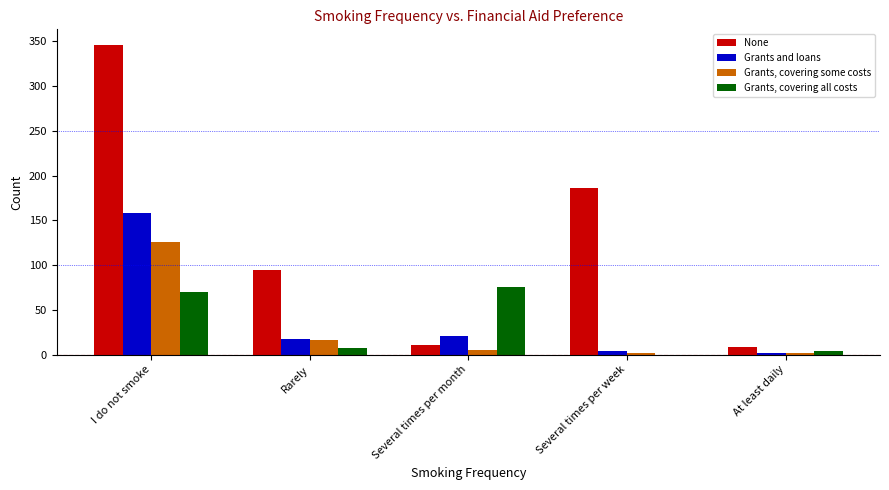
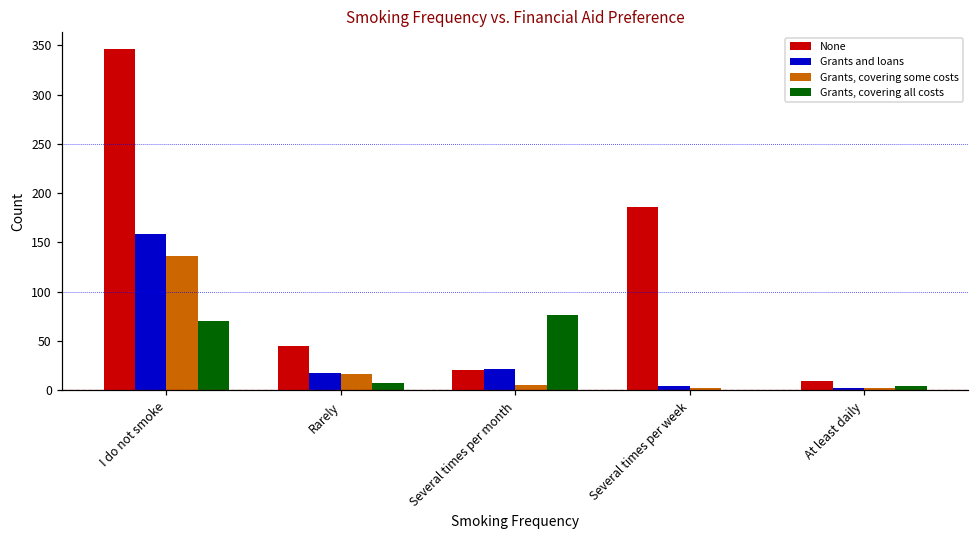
Grants, covering some costs, I do not smoke: 130 -> 140
None, Rarely: 90 -> 50
None, Several times per month: 10 -> 20
